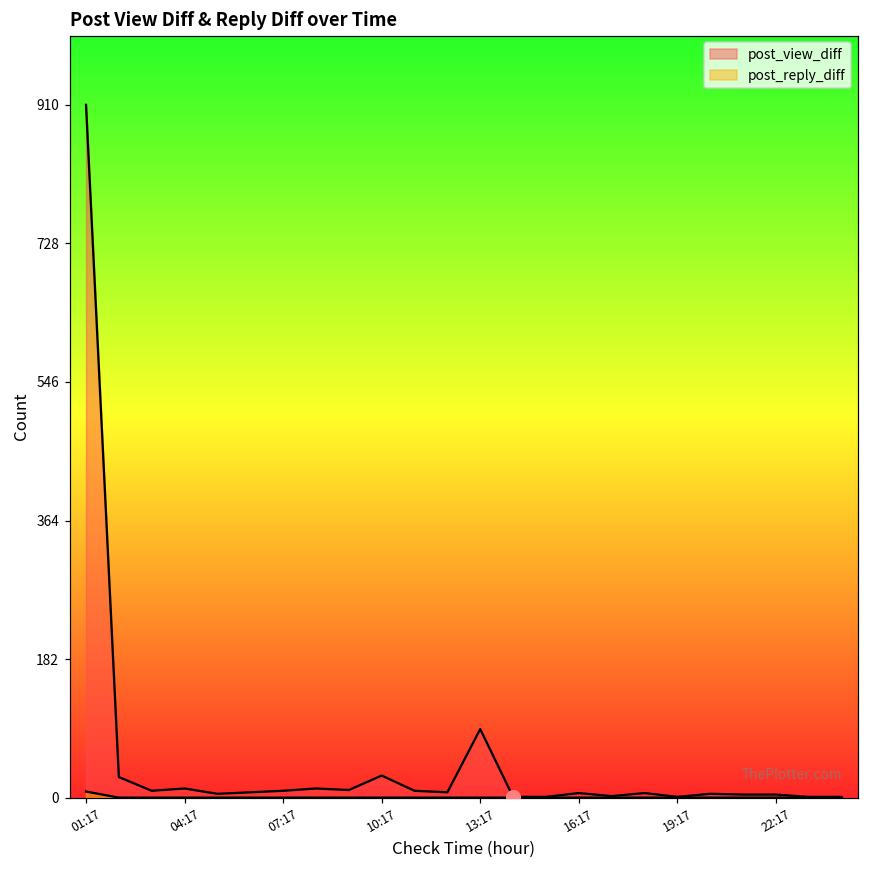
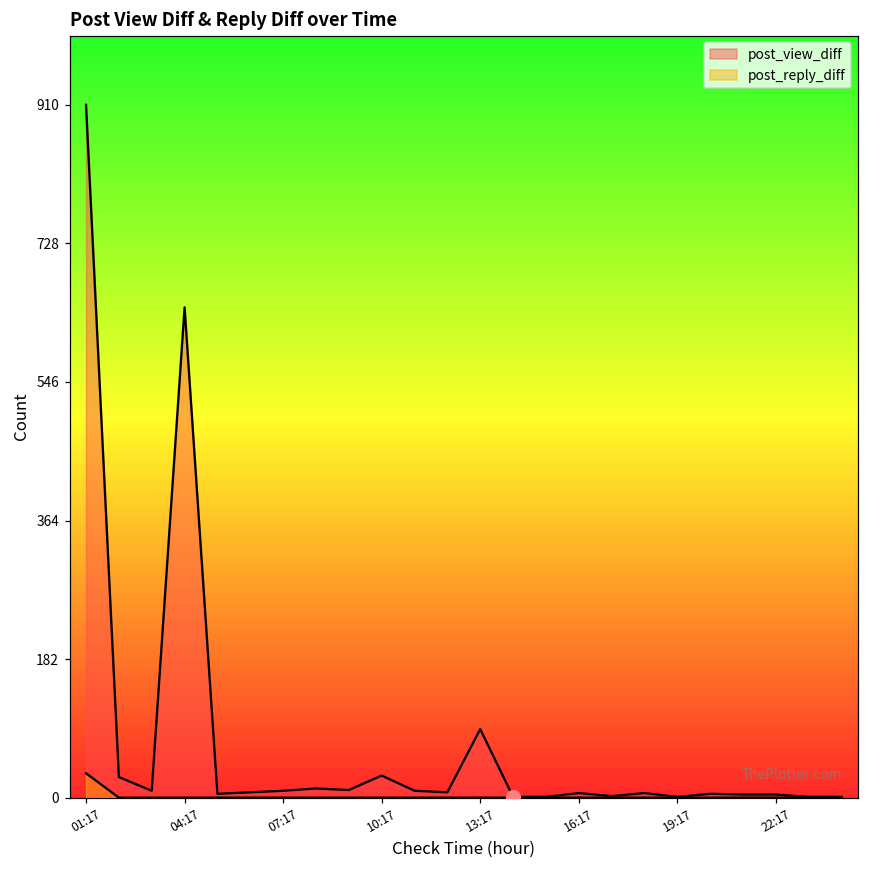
post_reply_diff, 01:17: 10 -> 30
post_view_diff, 04:17: 10 -> 640
